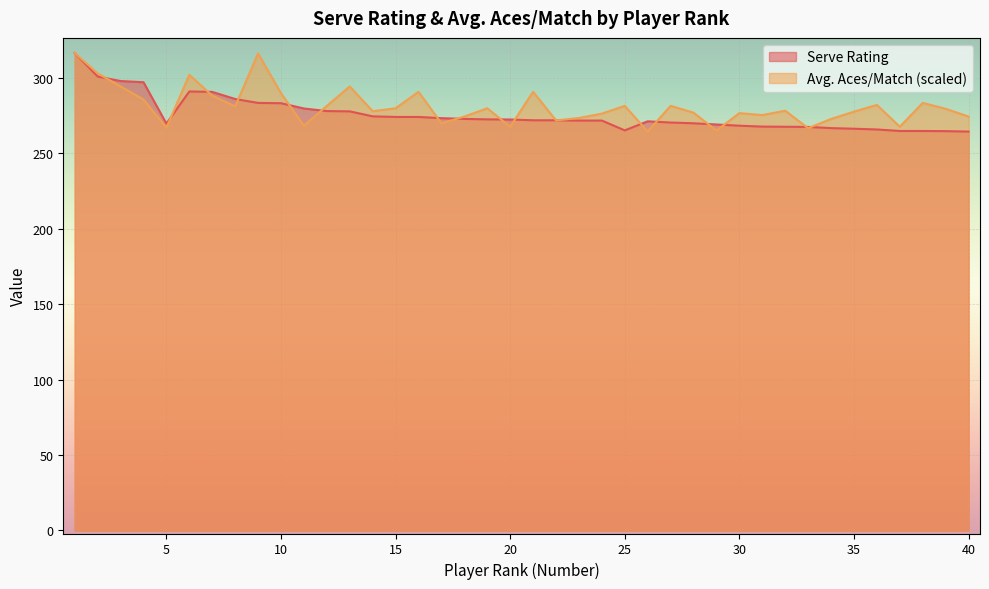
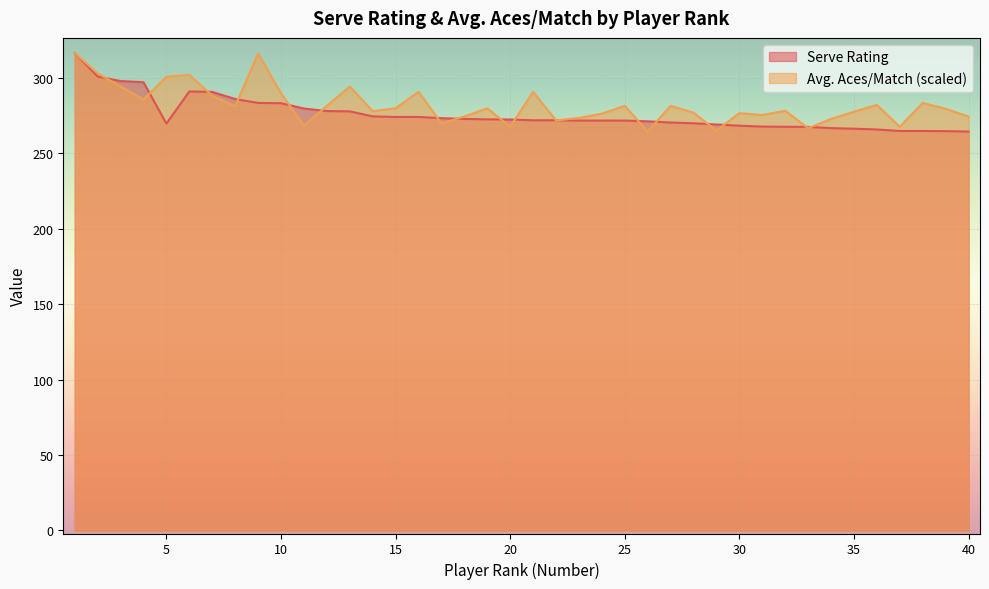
Avg. Aces/Match (scaled), 5: 267 -> 301
Serve Rating, 25: 265 -> 272
